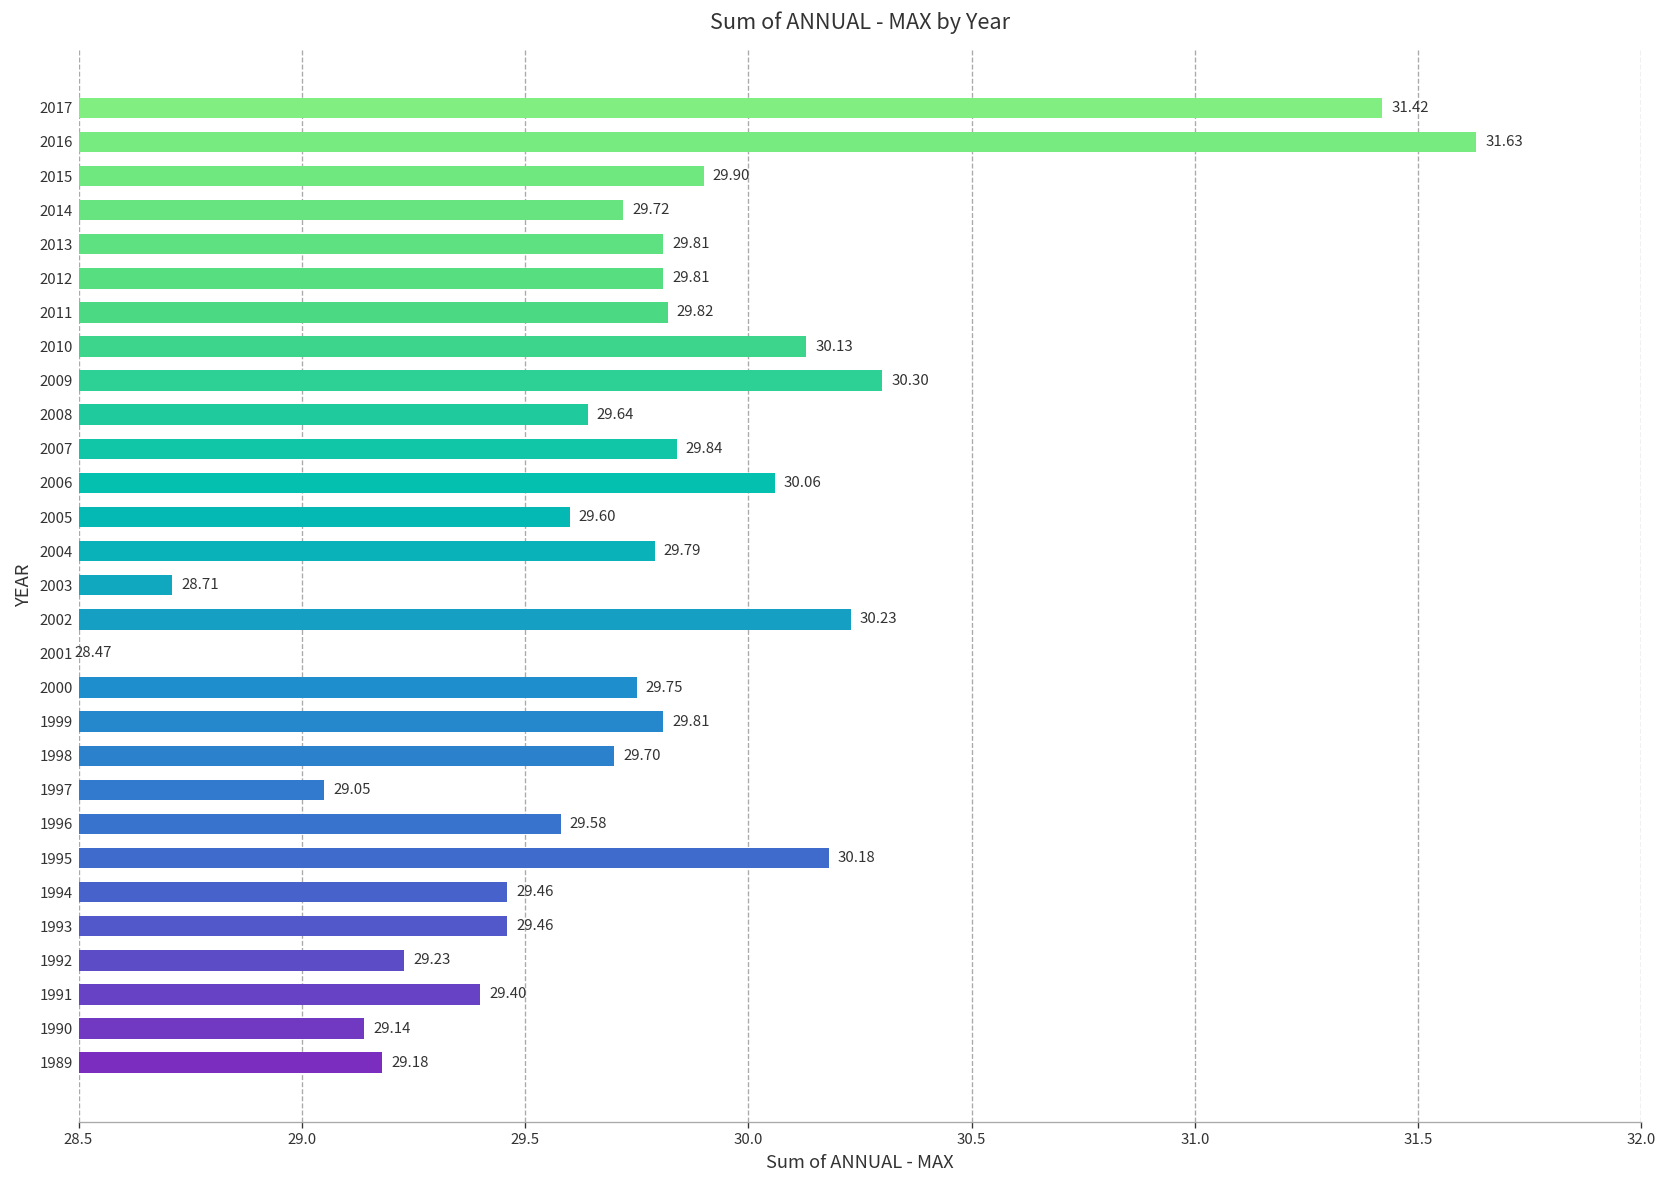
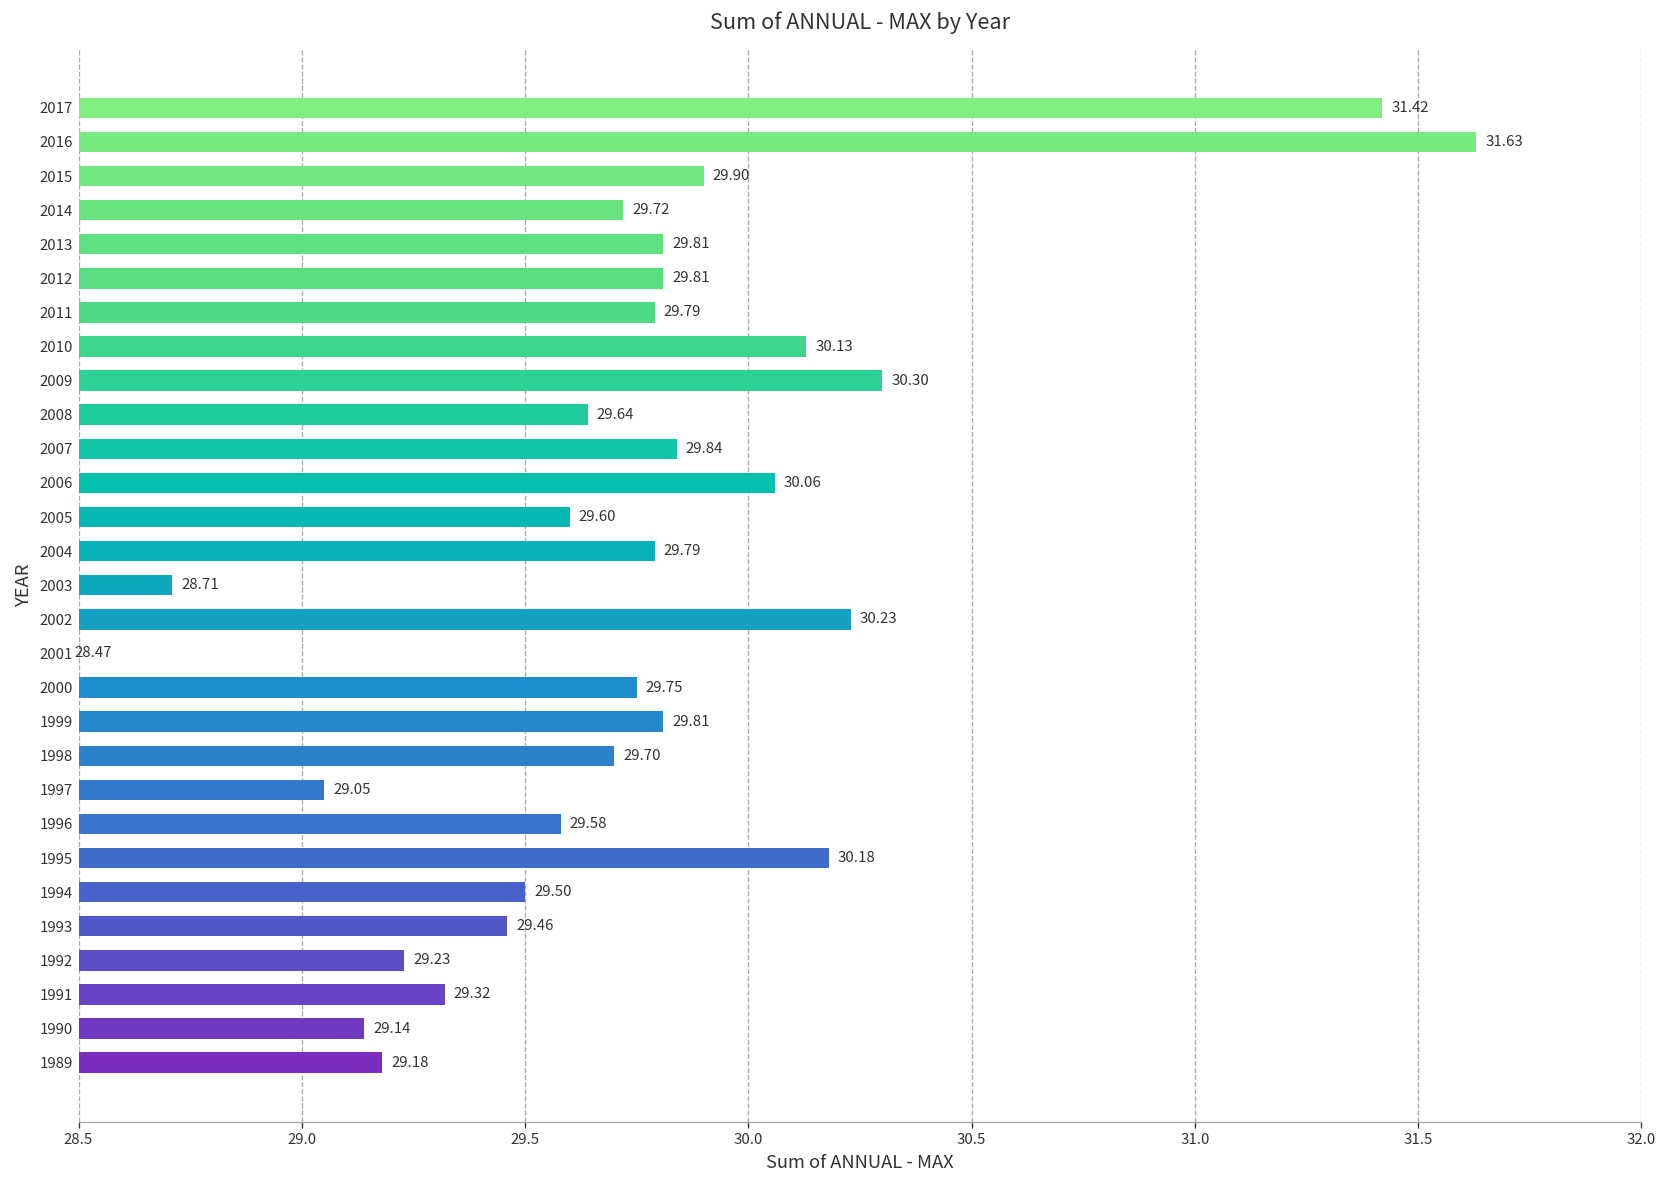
2011: 29.82 -> 29.79
1994: 29.46 -> 29.50
1991: 29.40 -> 29.32
